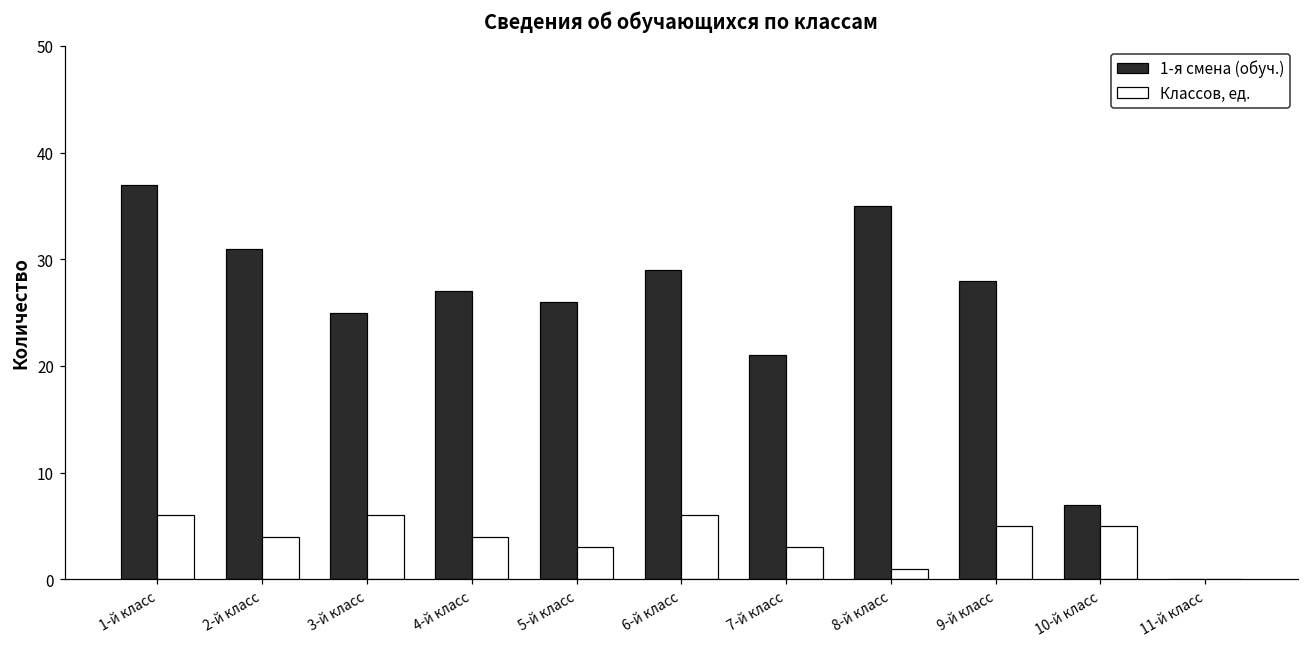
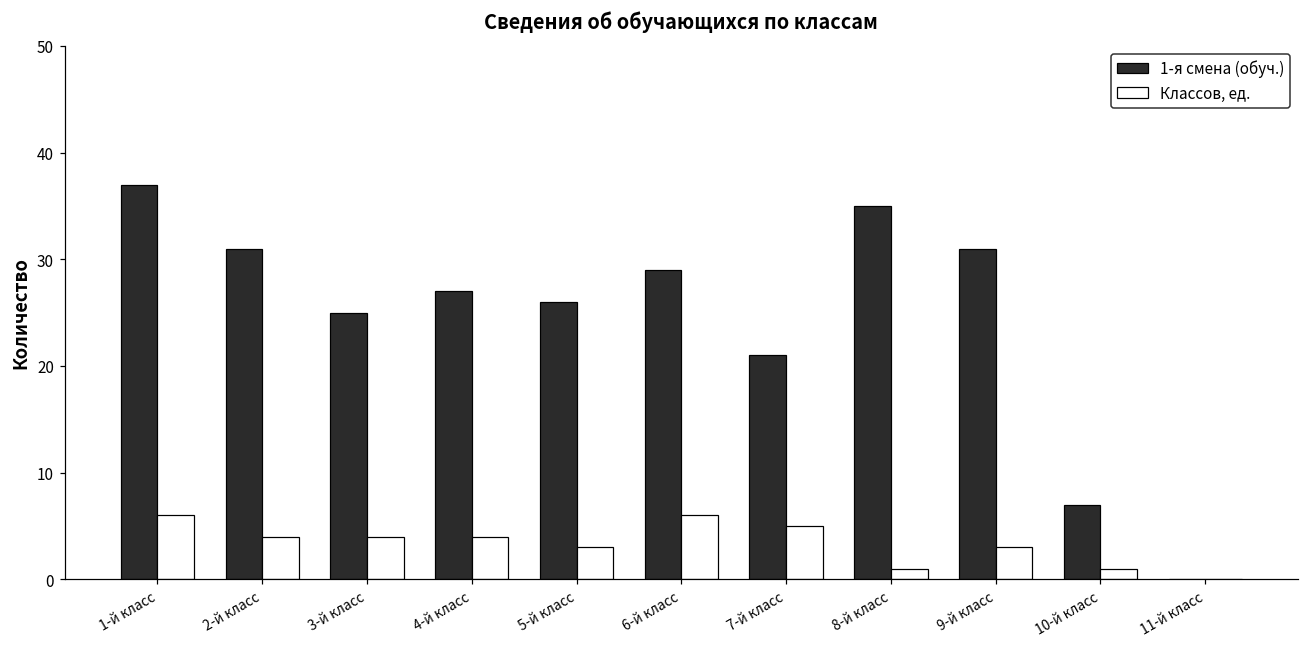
Классов, ед., 3-й класс: 6 -> 4
Классов, ед., 7-й класс: 3 -> 5
1-я смена (обуч.), 9-й класс: 28 -> 31
Классов, ед., 9-й класс: 5 -> 3
Классов, ед., 10-й класс: 5 -> 1
